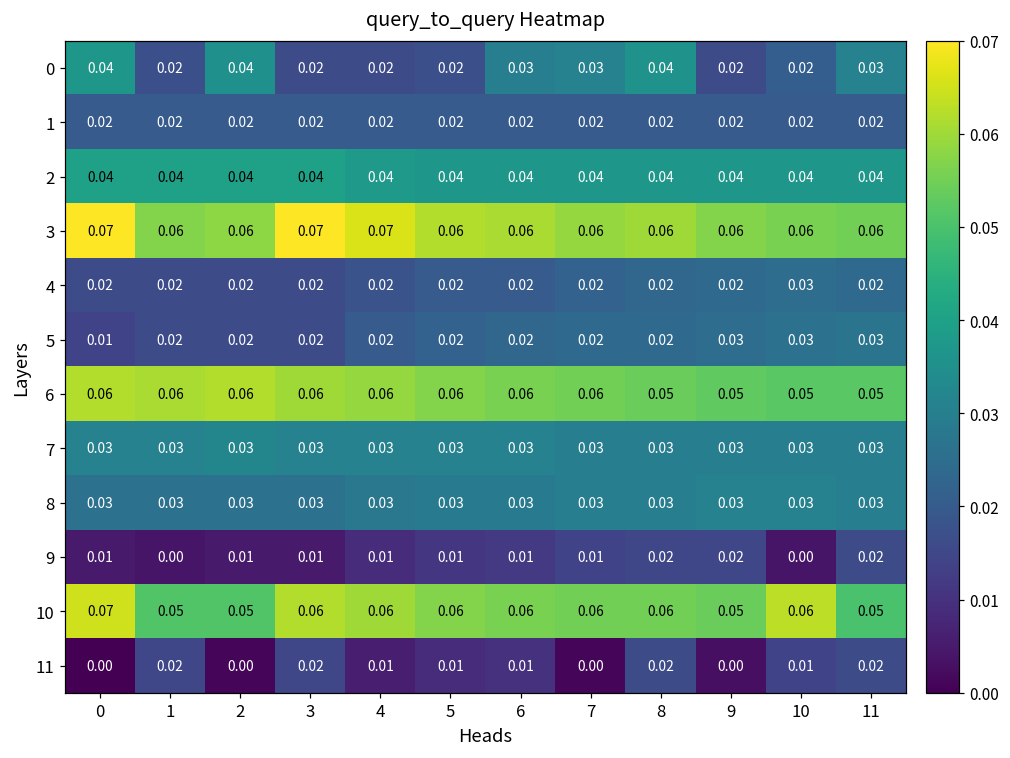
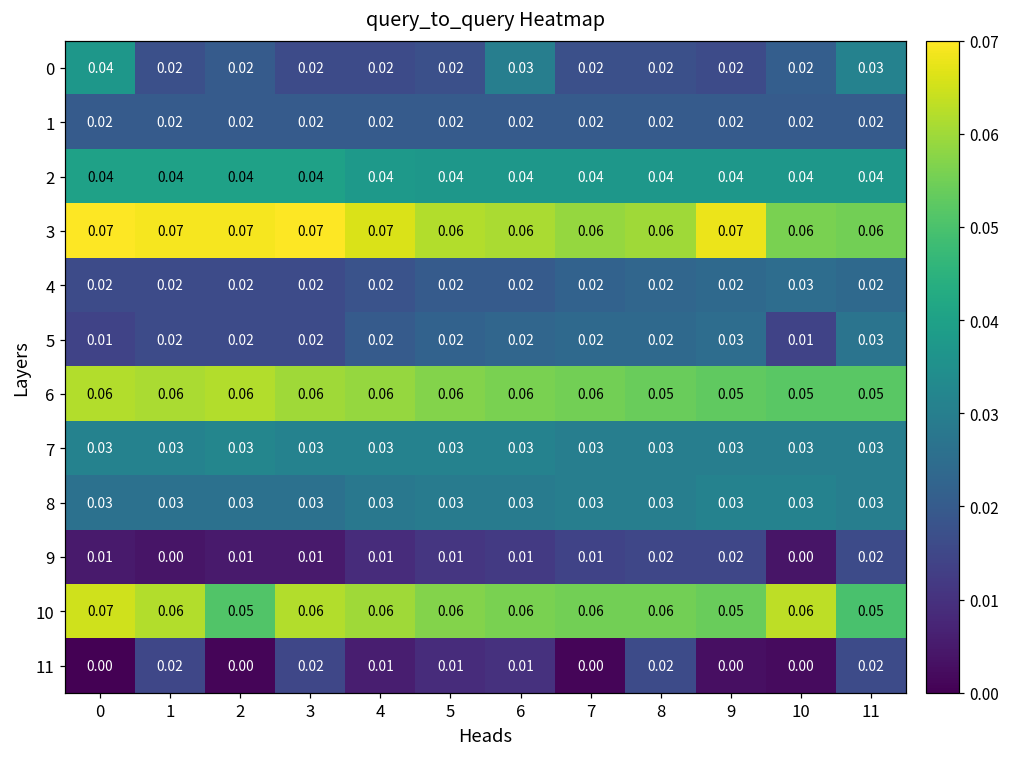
0, 2: 0.04 -> 0.02
0, 7: 0.03 -> 0.02
0, 8: 0.04 -> 0.02
3, 1: 0.06 -> 0.07
3, 2: 0.06 -> 0.07
3, 9: 0.06 -> 0.07
5, 10: 0.03 -> 0.01
10, 1: 0.05 -> 0.06
11, 10: 0.01 -> 0.00
